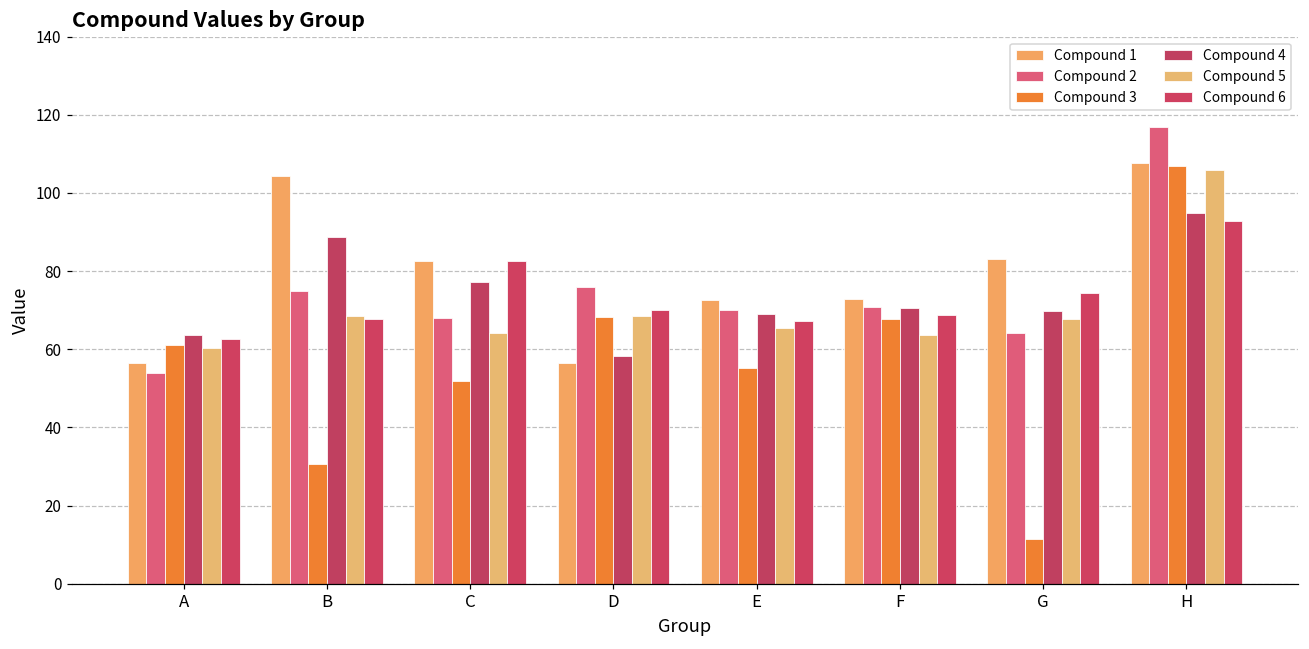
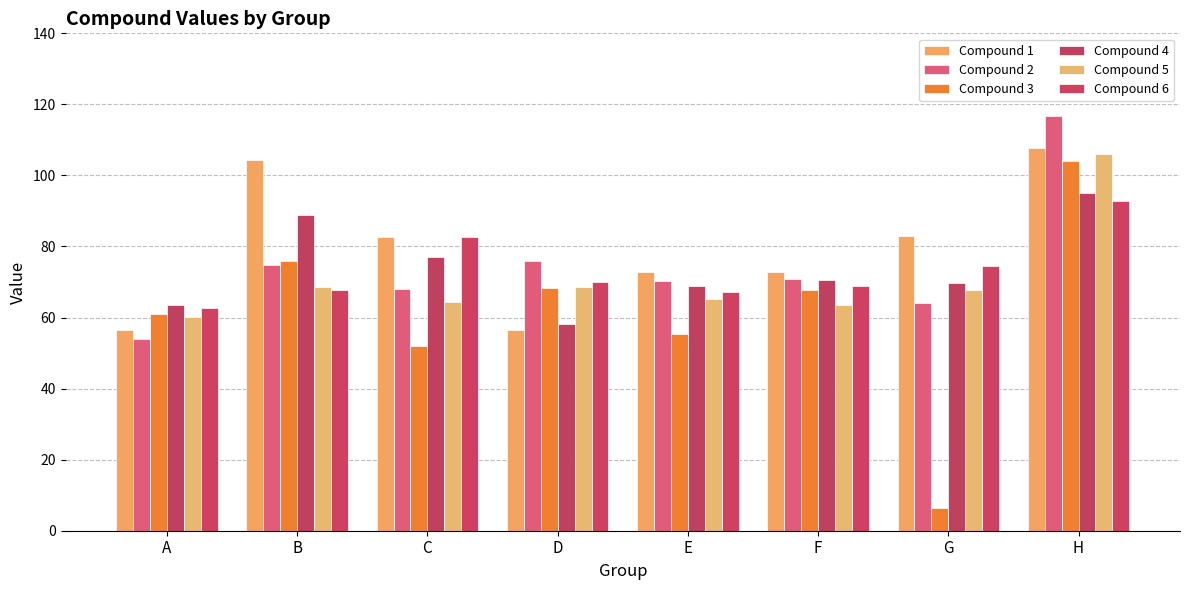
Compound 3, B: 31 -> 76
Compound 3, G: 11 -> 7
Compound 3, H: 107 -> 104
